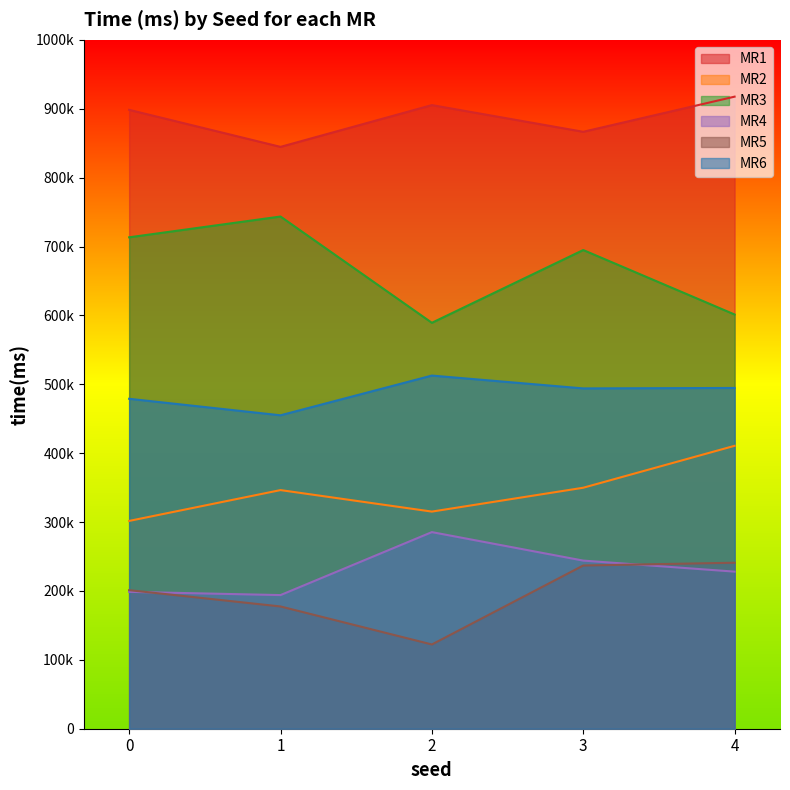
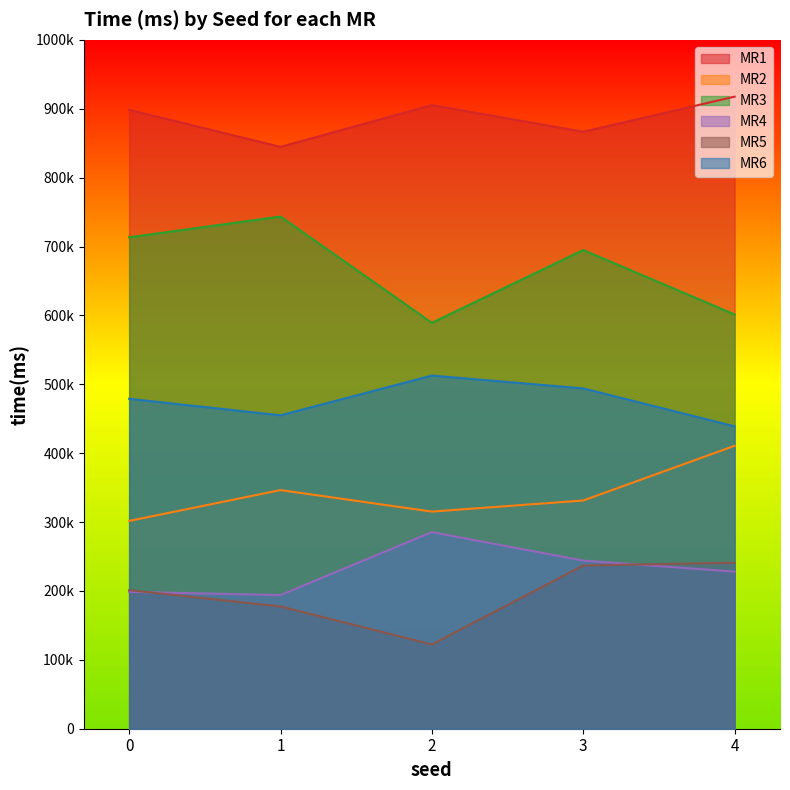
MR2, 3: 350000 -> 330000
MR6, 4: 490000 -> 440000
